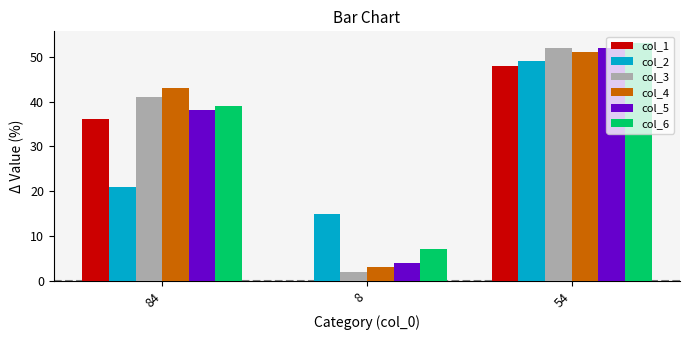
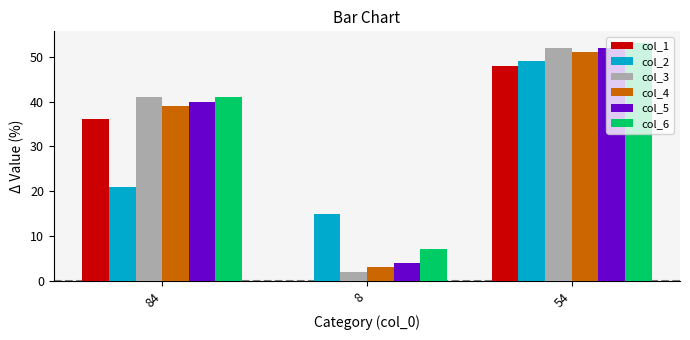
col_4, 84: 43 -> 39
col_5, 84: 38 -> 40
col_6, 84: 39 -> 41
